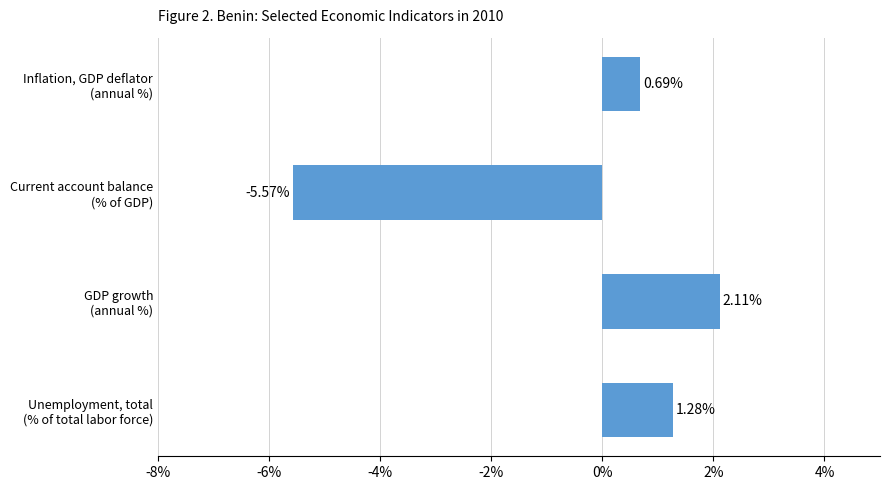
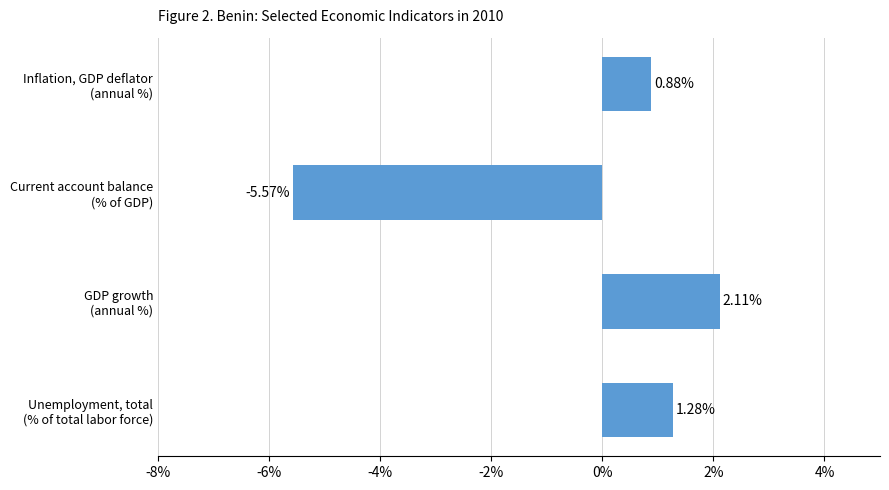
Inflation, GDP deflator (annual %): 0.69% -> 0.88%
